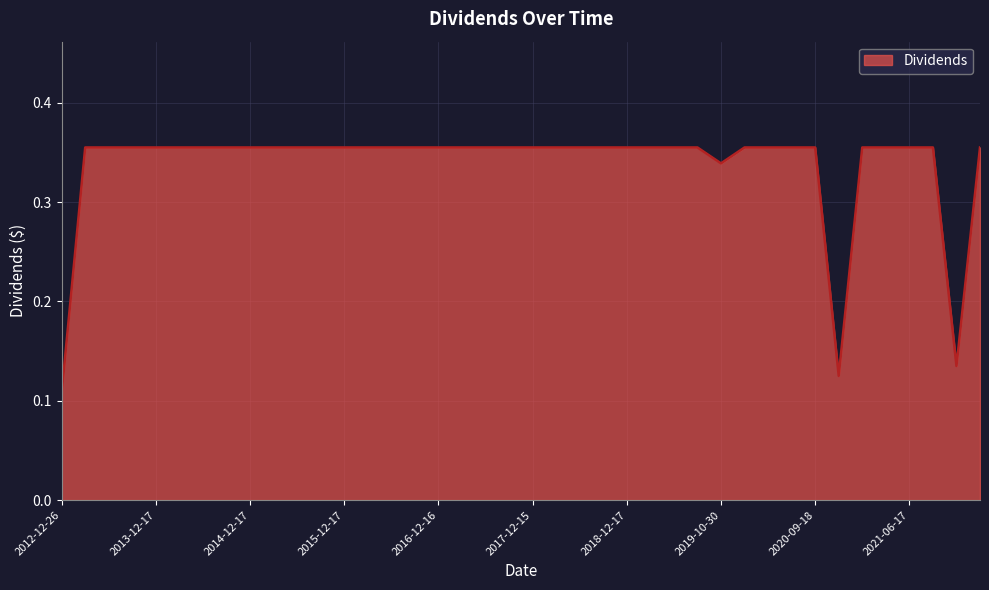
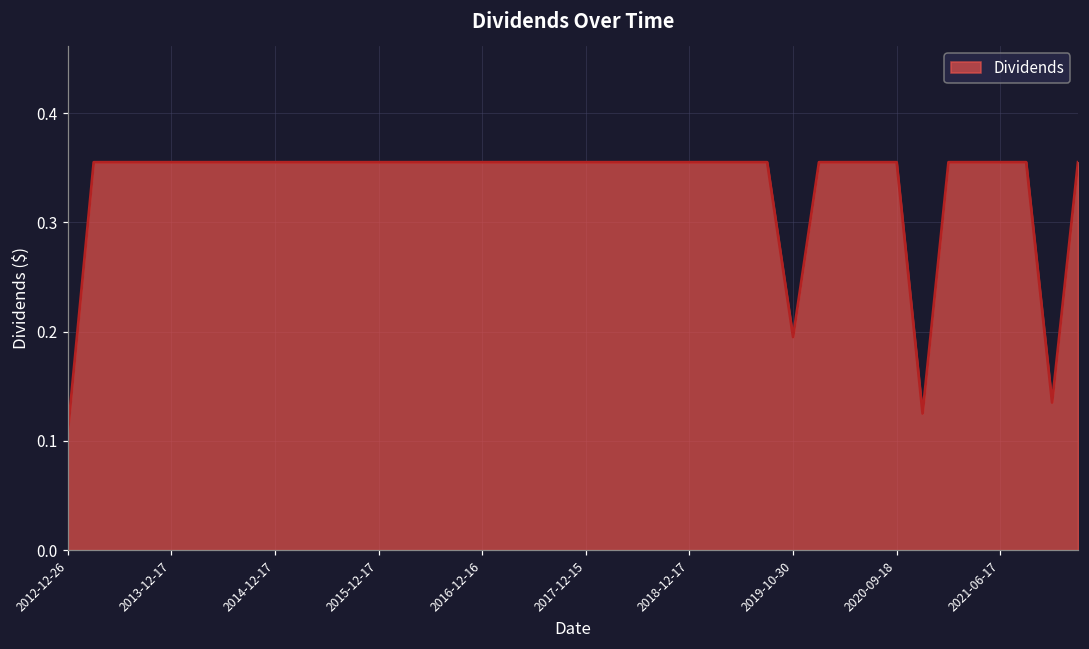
2019-10-30: 0.34 -> 0.20
